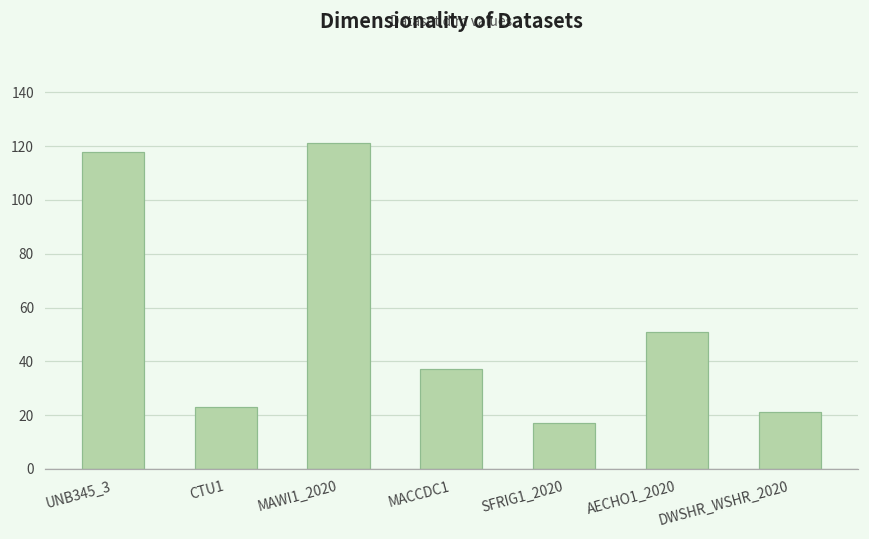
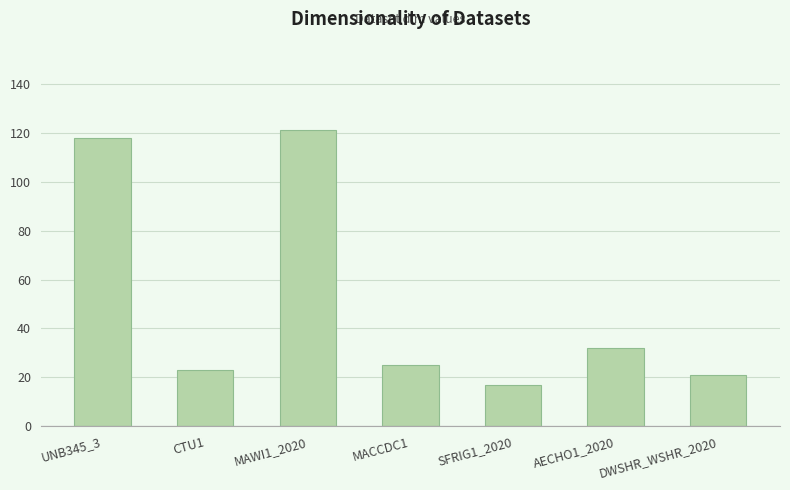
MACCDC1: 37 -> 25
AECHO1_2020: 51 -> 32
